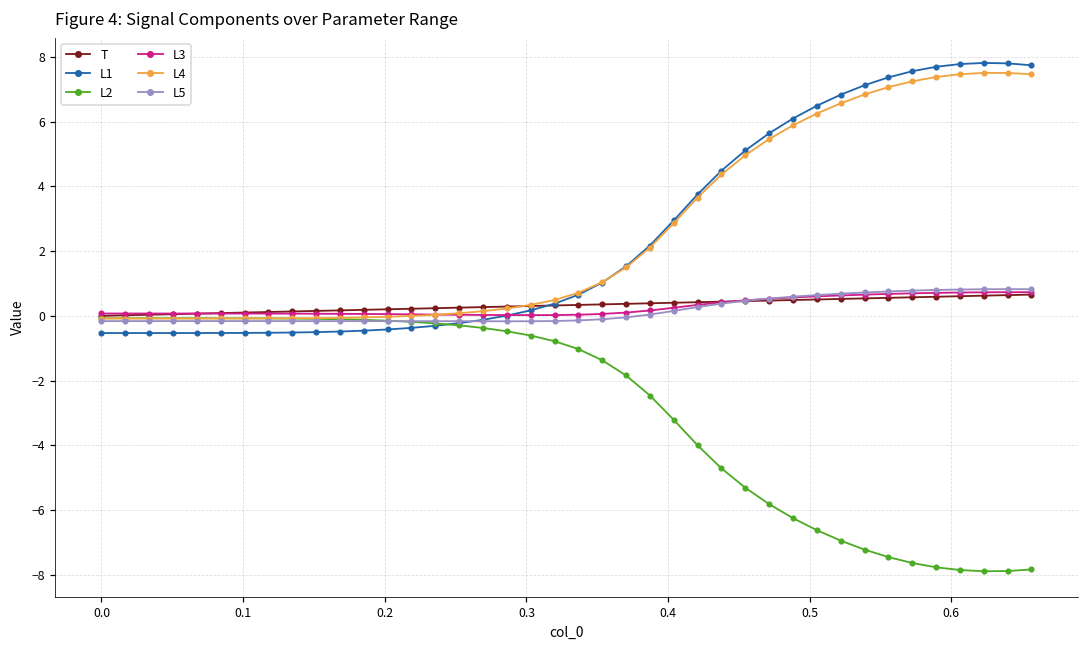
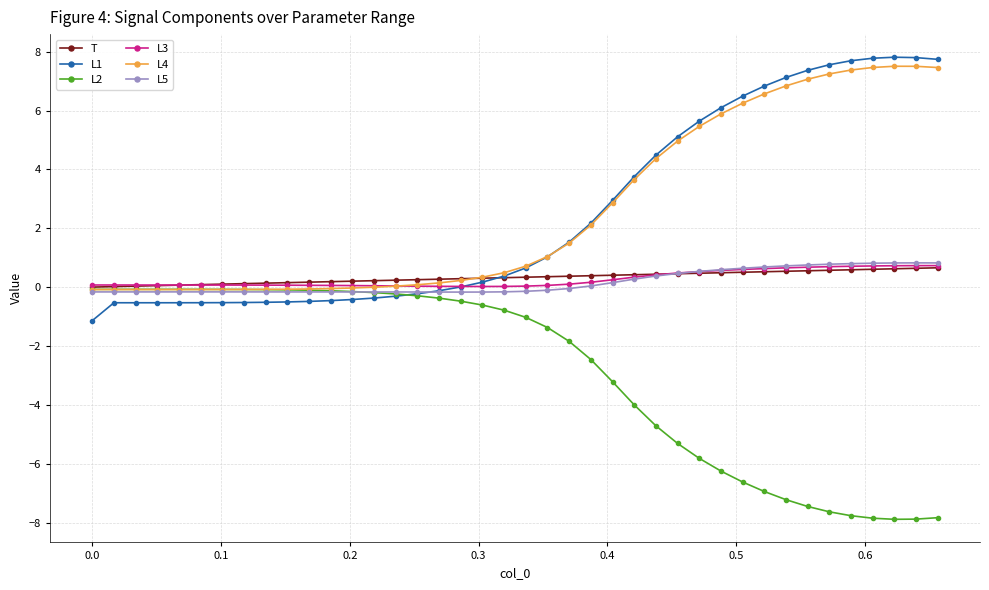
L1, 0.0: -0.5 -> -1.1
